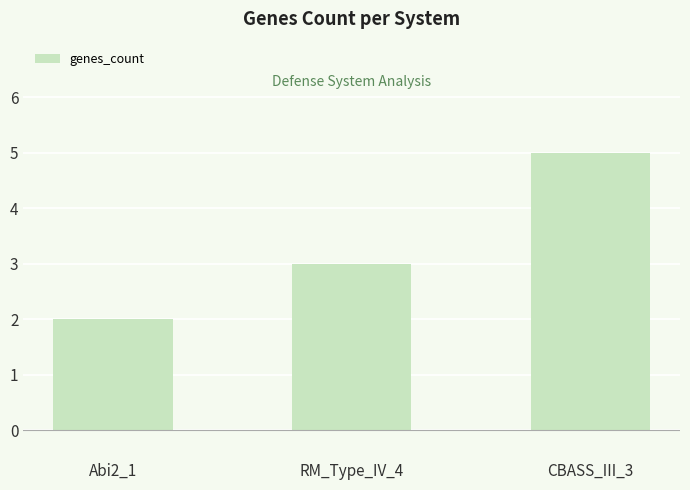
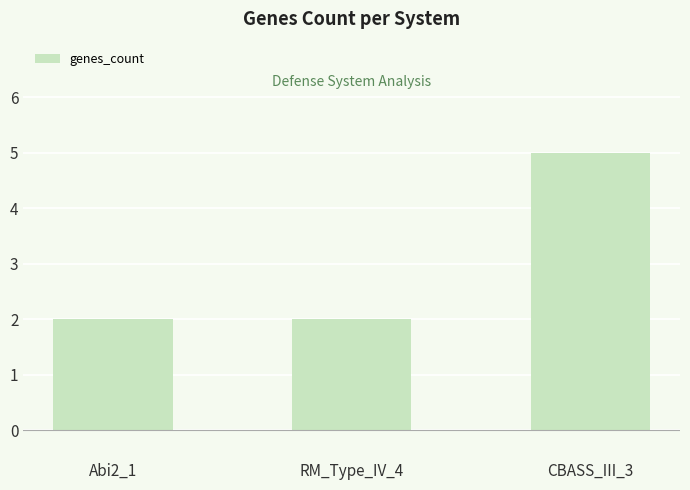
RM_Type_IV_4: 3 -> 2
